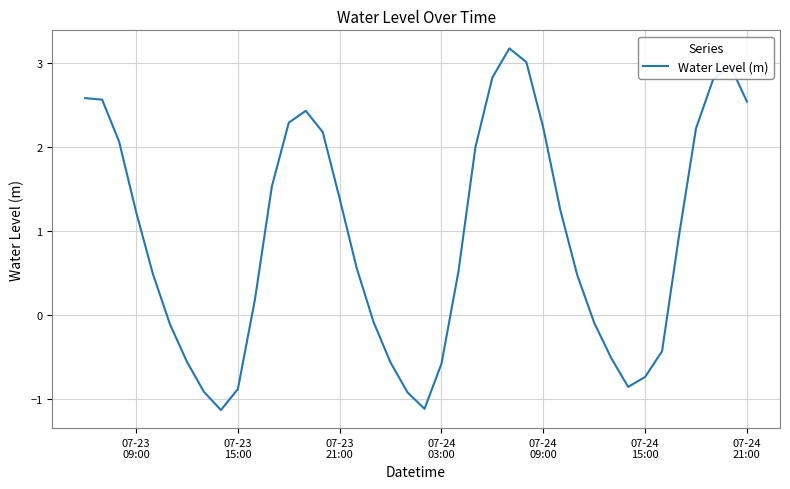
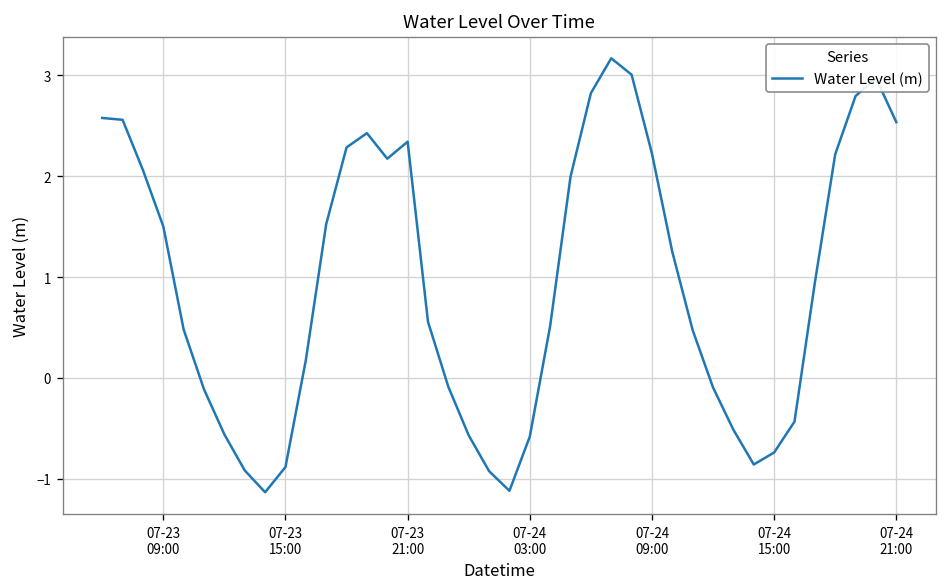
07-23 09:00: 1.2 -> 1.5
07-23 21:00: 1.4 -> 2.3
